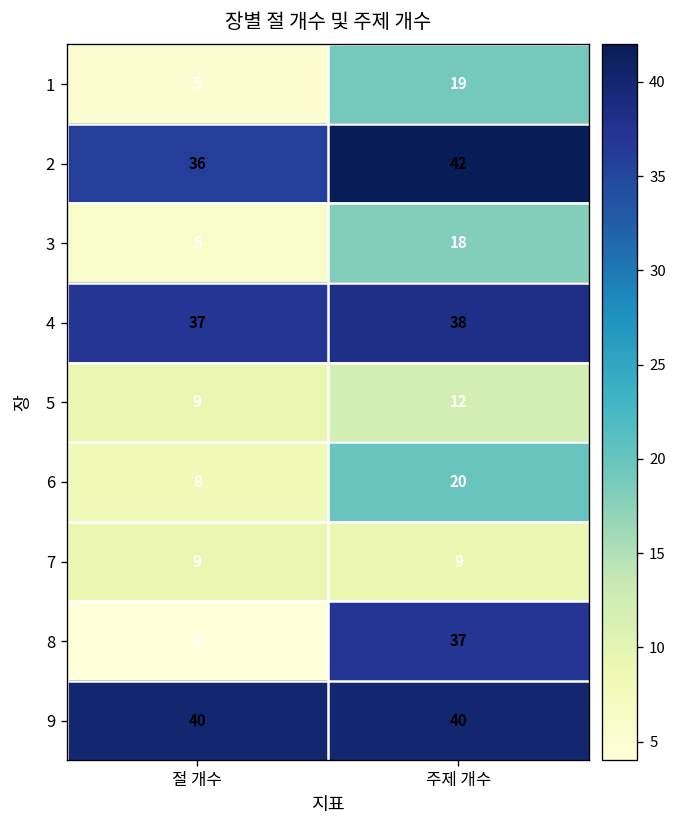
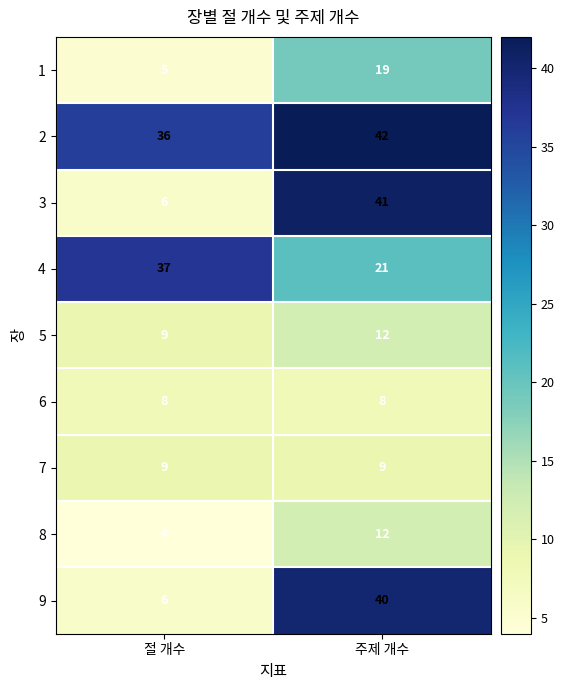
3, 주제 개수: 18 -> 41
4, 주제 개수: 38 -> 21
6, 주제 개수: 20 -> 8
8, 주제 개수: 37 -> 12
9, 절 개수: 40 -> 6
